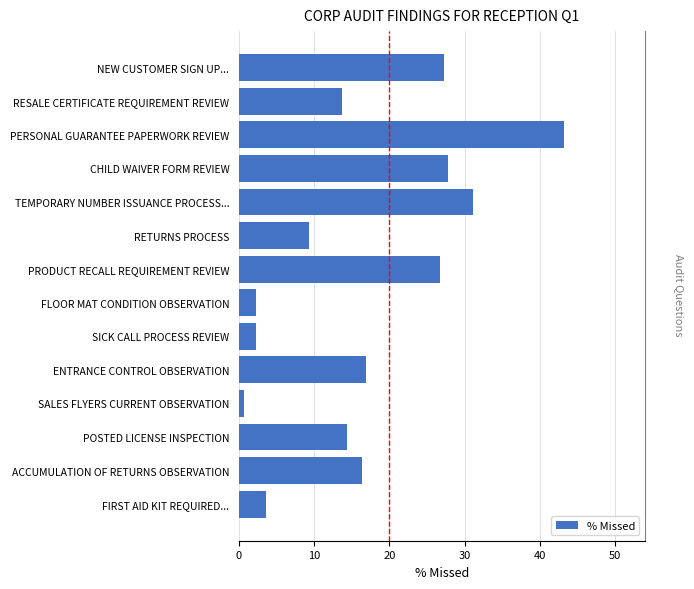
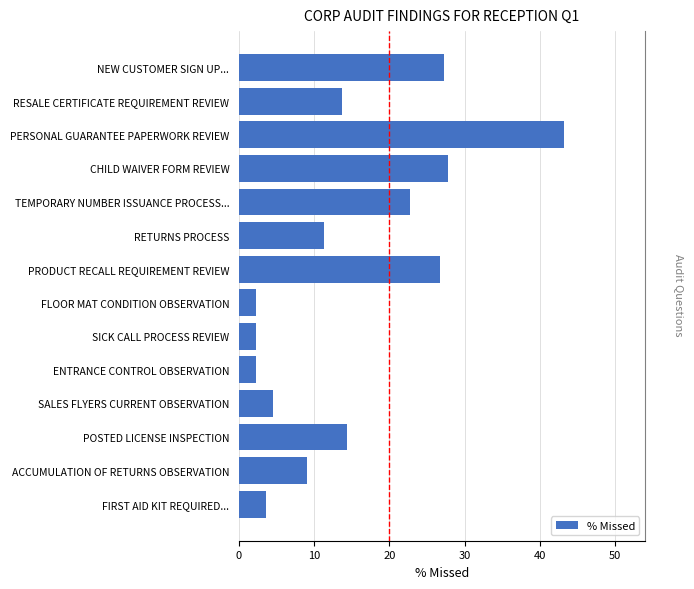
TEMPORARY NUMBER ISSUANCE PROCESS...: 31 -> 23
RETURNS PROCESS: 9 -> 11
ENTRANCE CONTROL OBSERVATION: 17 -> 2
SALES FLYERS CURRENT OBSERVATION: 1 -> 5
ACCUMULATION OF RETURNS OBSERVATION: 16 -> 9
